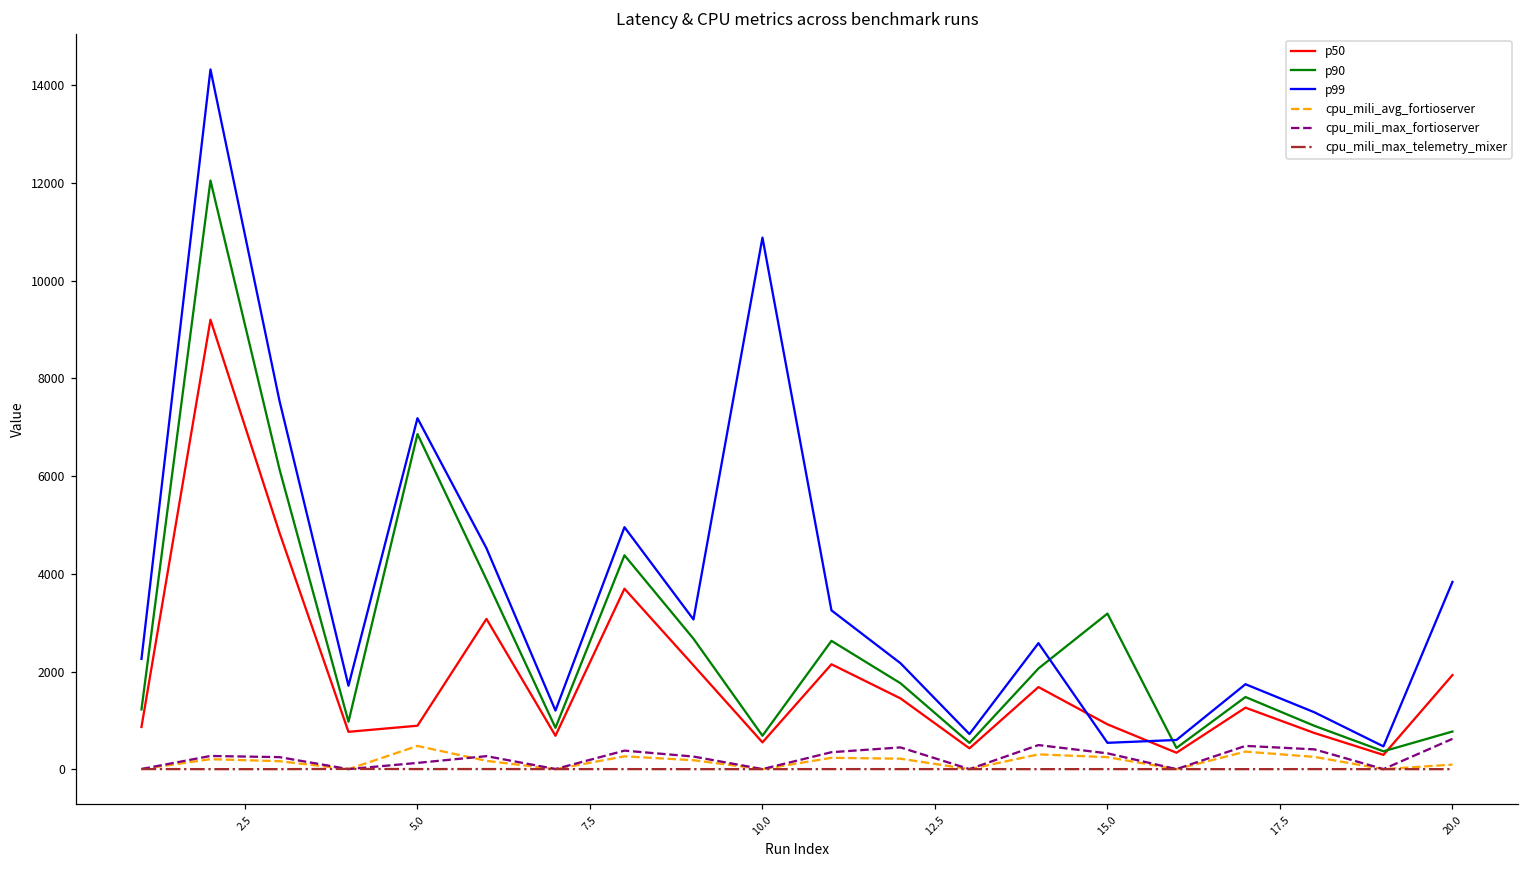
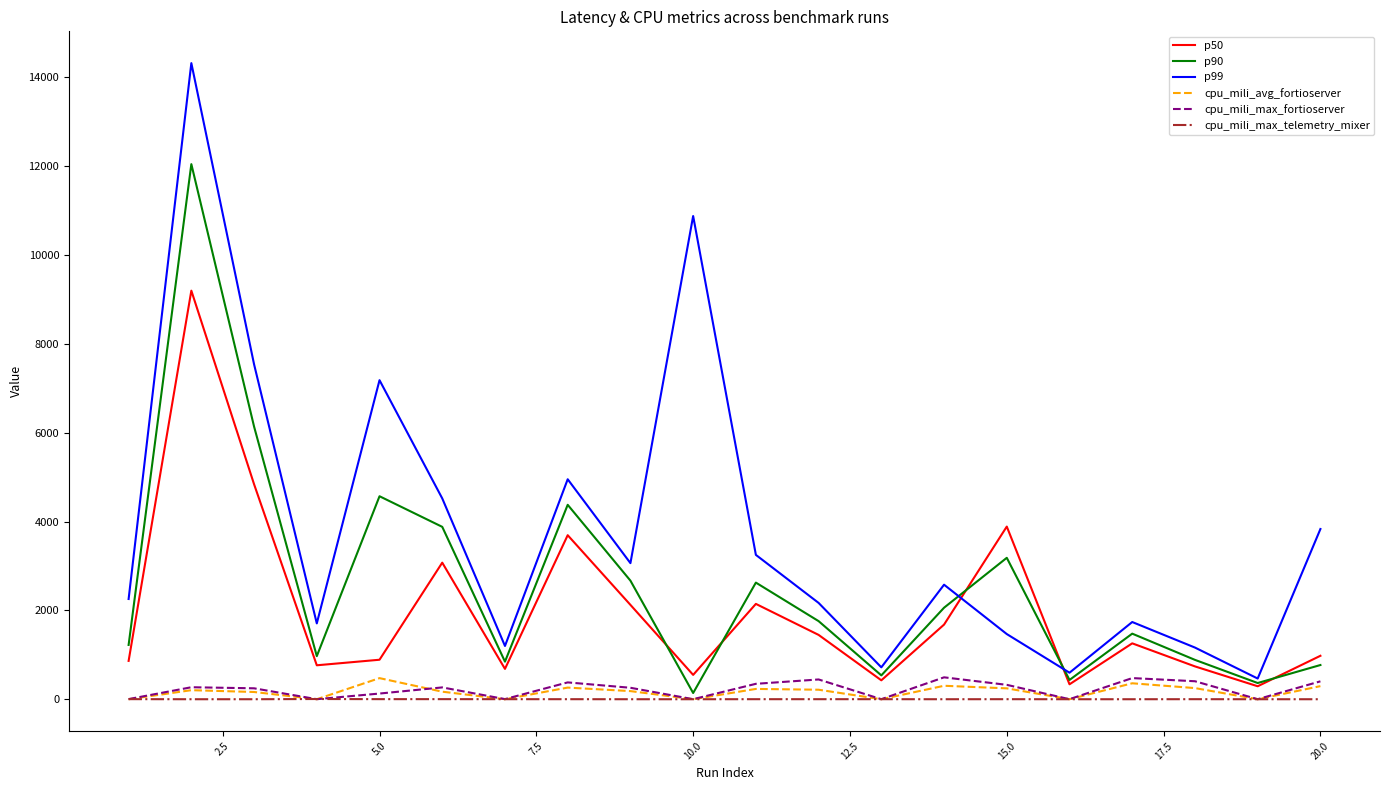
p90, 5.0: 6900 -> 4600
p90, 10.0: 700 -> 100
p50, 15.0: 900 -> 3900
p99, 15.0: 500 -> 1500
p50, 20.0: 1900 -> 1000
cpu_mili_avg_fortioserver, 20.0: 100 -> 300
cpu_mili_max_fortioserver, 20.0: 600 -> 400
